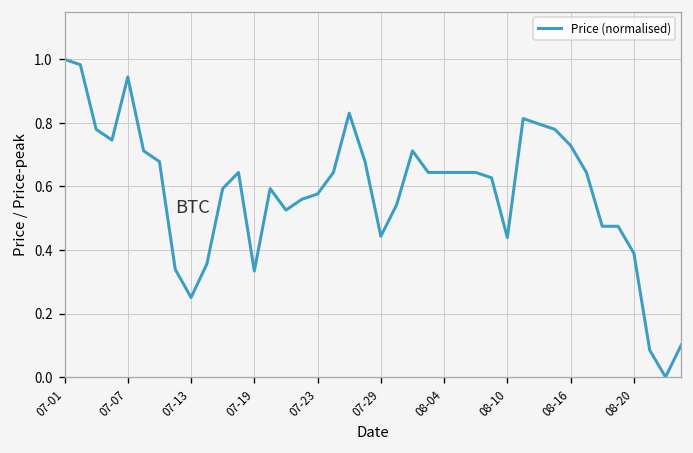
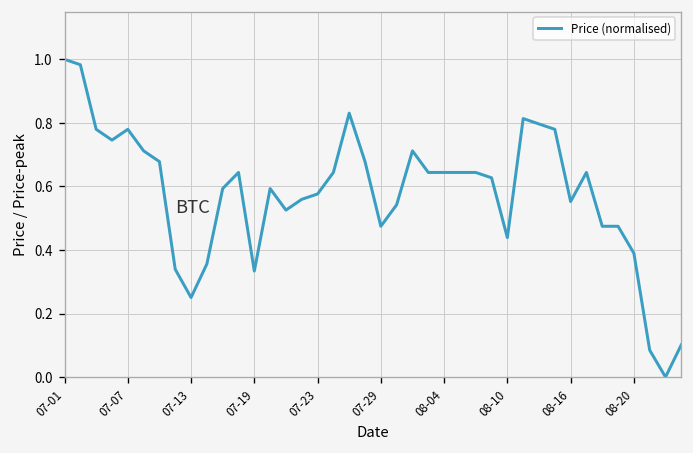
07-07: 0.94 -> 0.78
07-29: 0.44 -> 0.47
08-16: 0.73 -> 0.55
